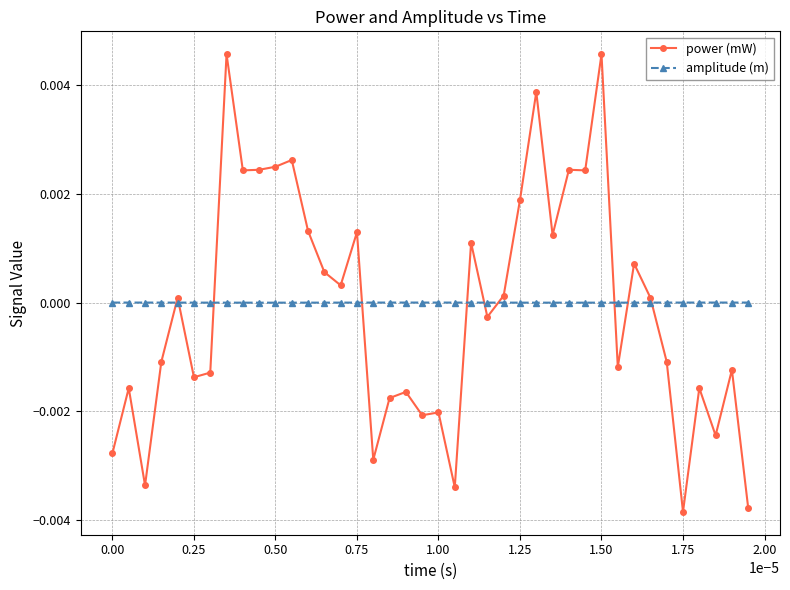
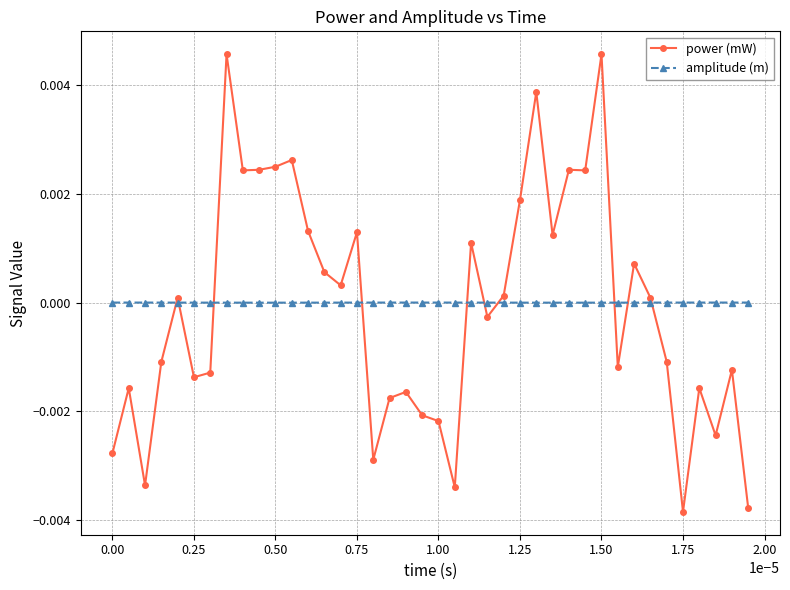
power (mW), 1.00: -0.0020 -> -0.0022
